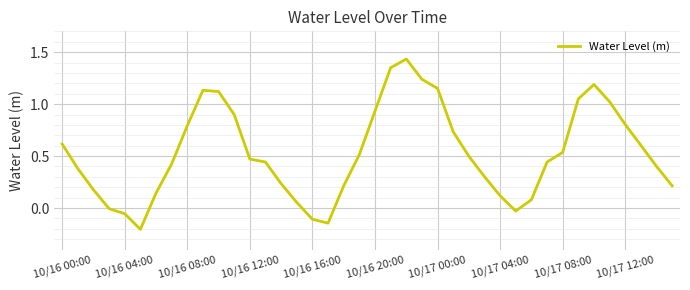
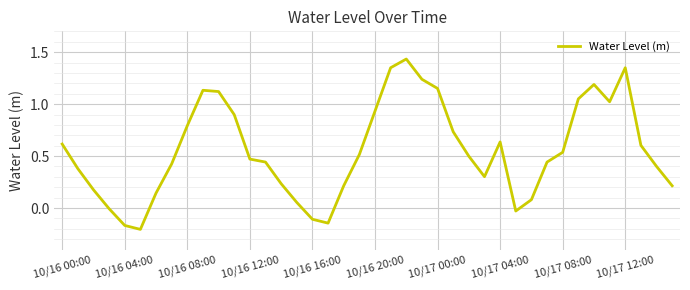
10/16 04:00: -0.05 -> -0.17
10/17 04:00: 0.12 -> 0.64
10/17 12:00: 0.80 -> 1.35
